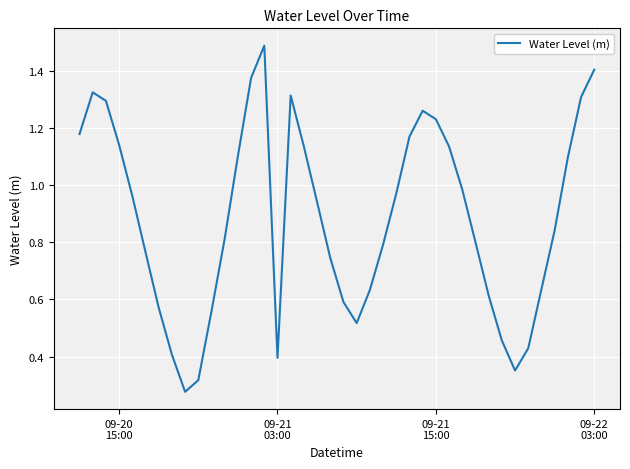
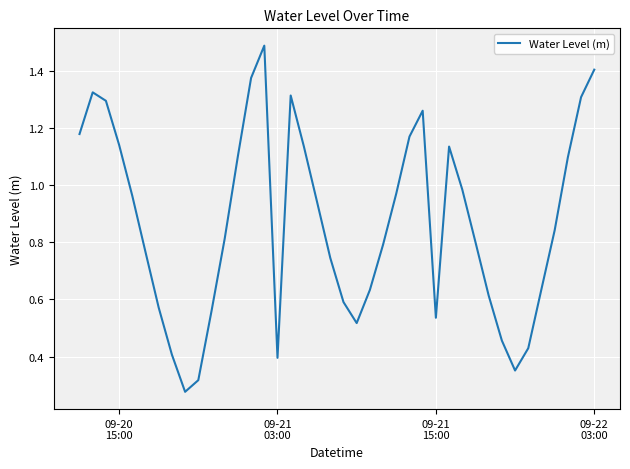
09-21 15:00: 1.23 -> 0.54
